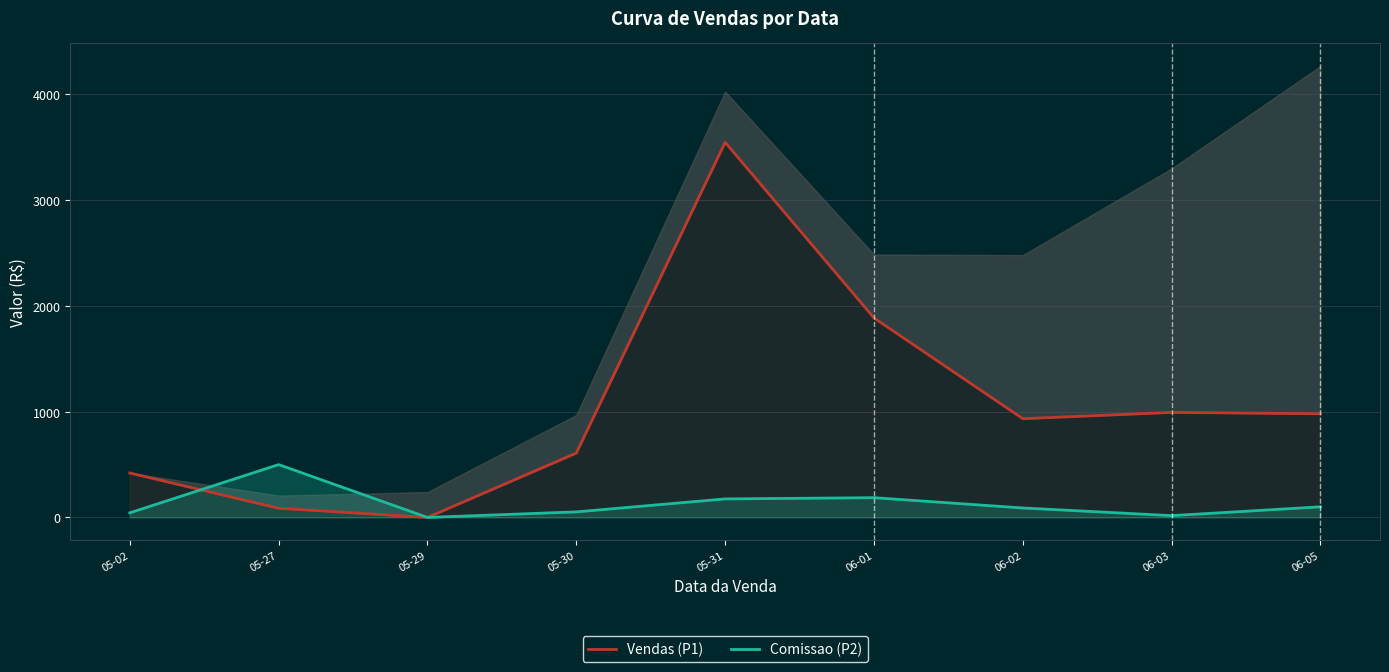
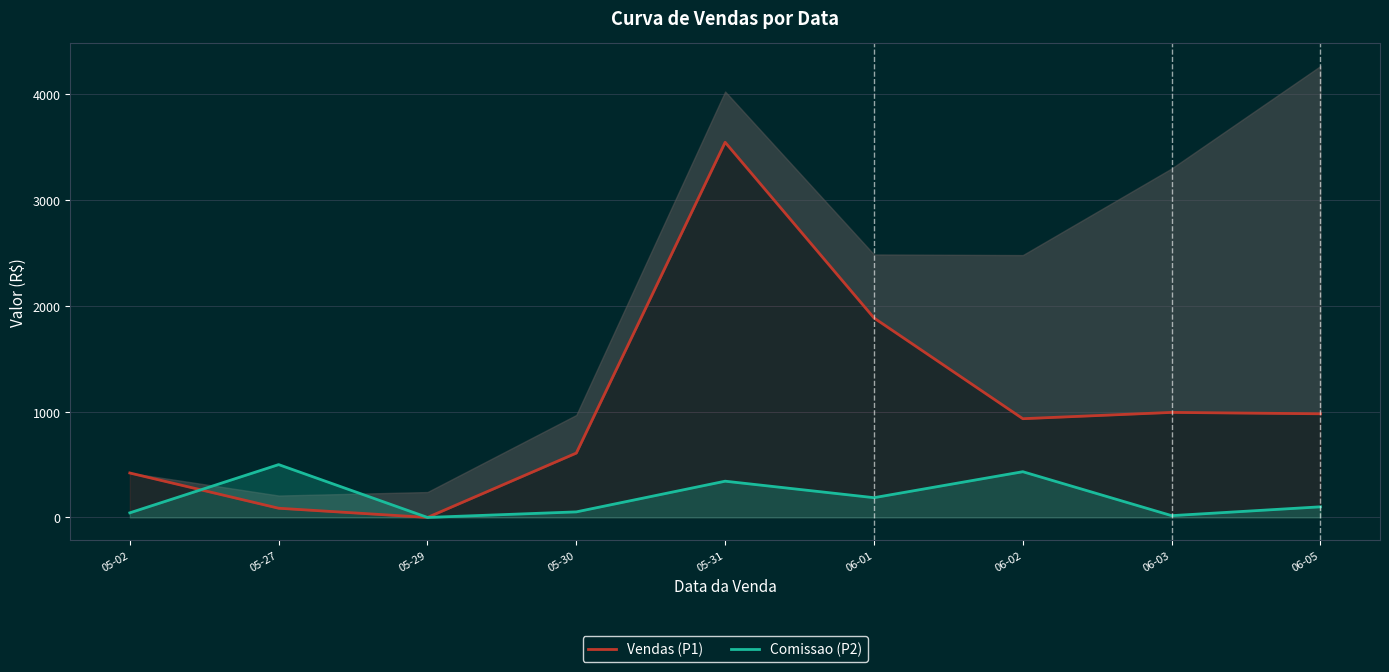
Comissao (P2), 05-31: 180 -> 340
Comissao (P2), 06-02: 90 -> 430
